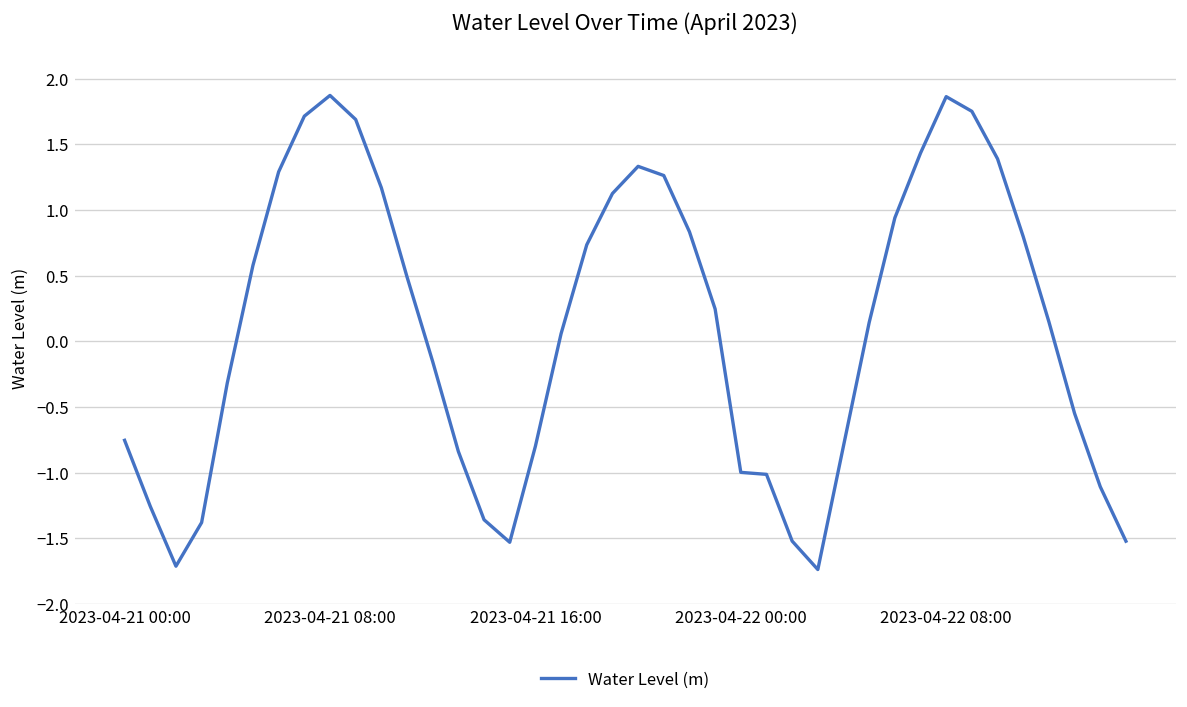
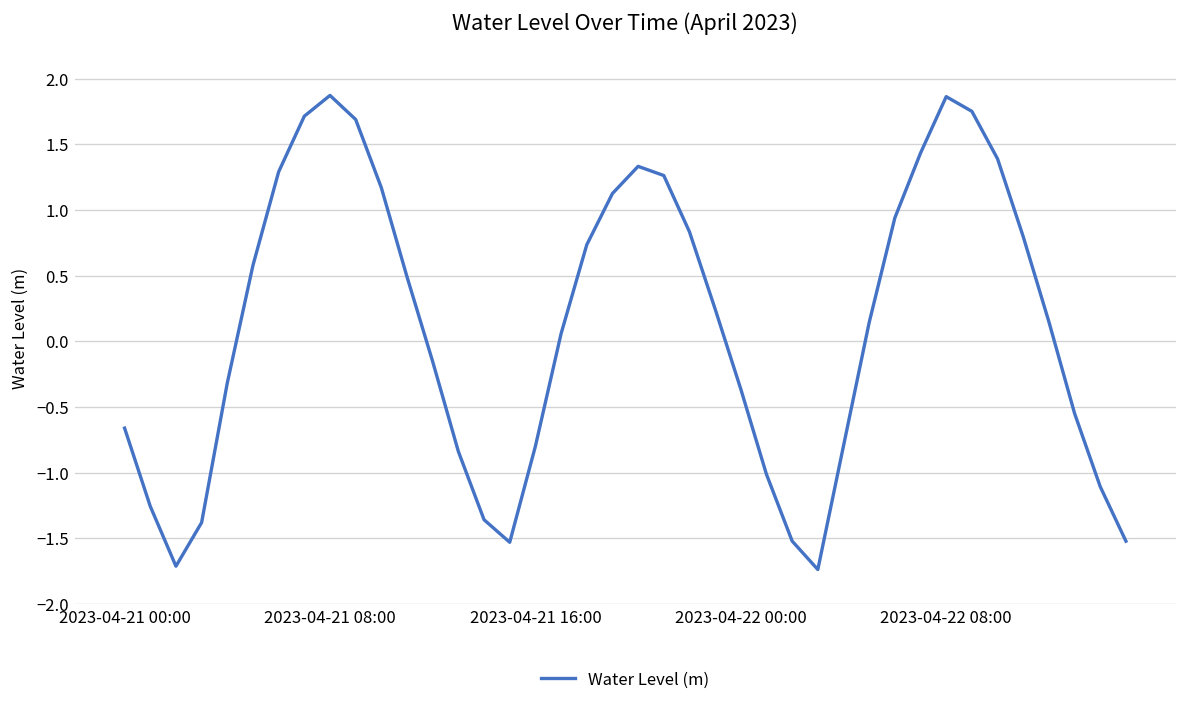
2023-04-21 00:00: -0.75 -> -0.66
2023-04-22 00:00: -1.00 -> -0.36
